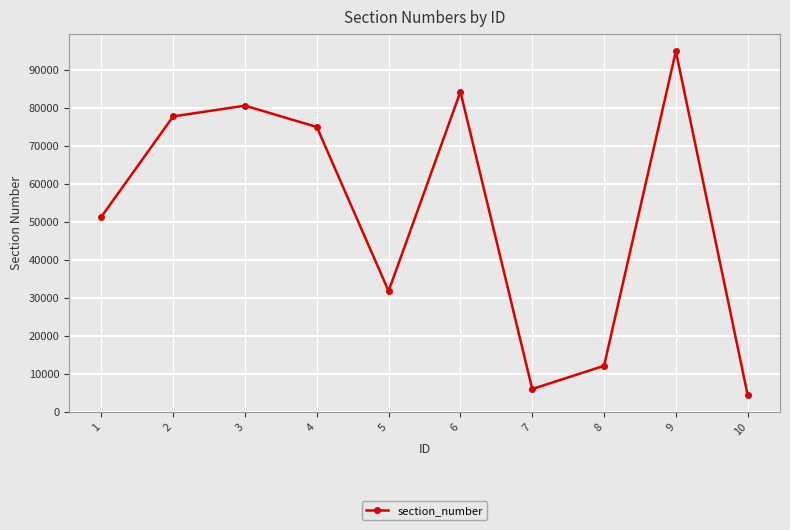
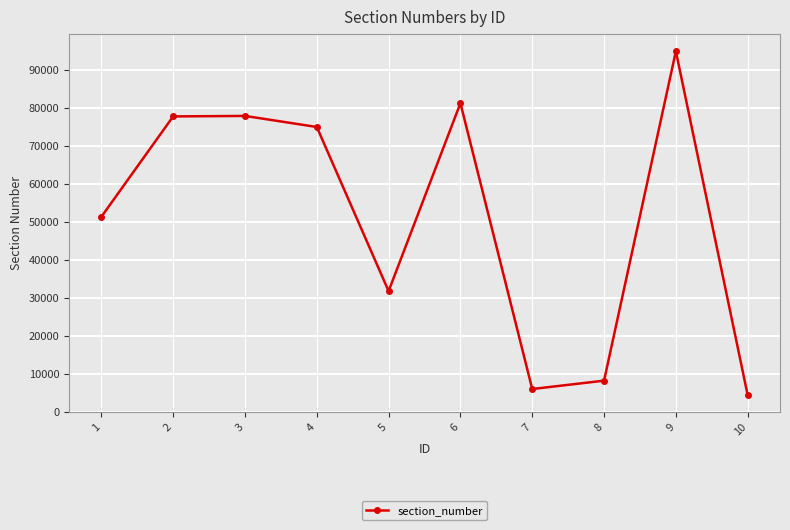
3: 81000 -> 78000
6: 84000 -> 81000
8: 12000 -> 8000
